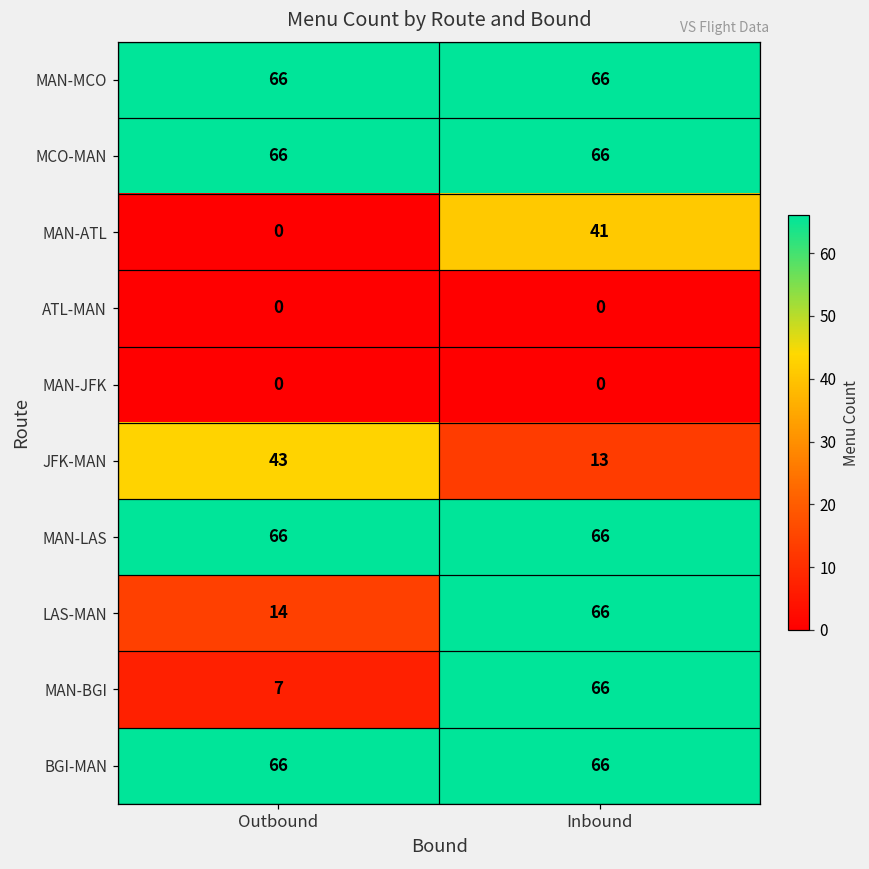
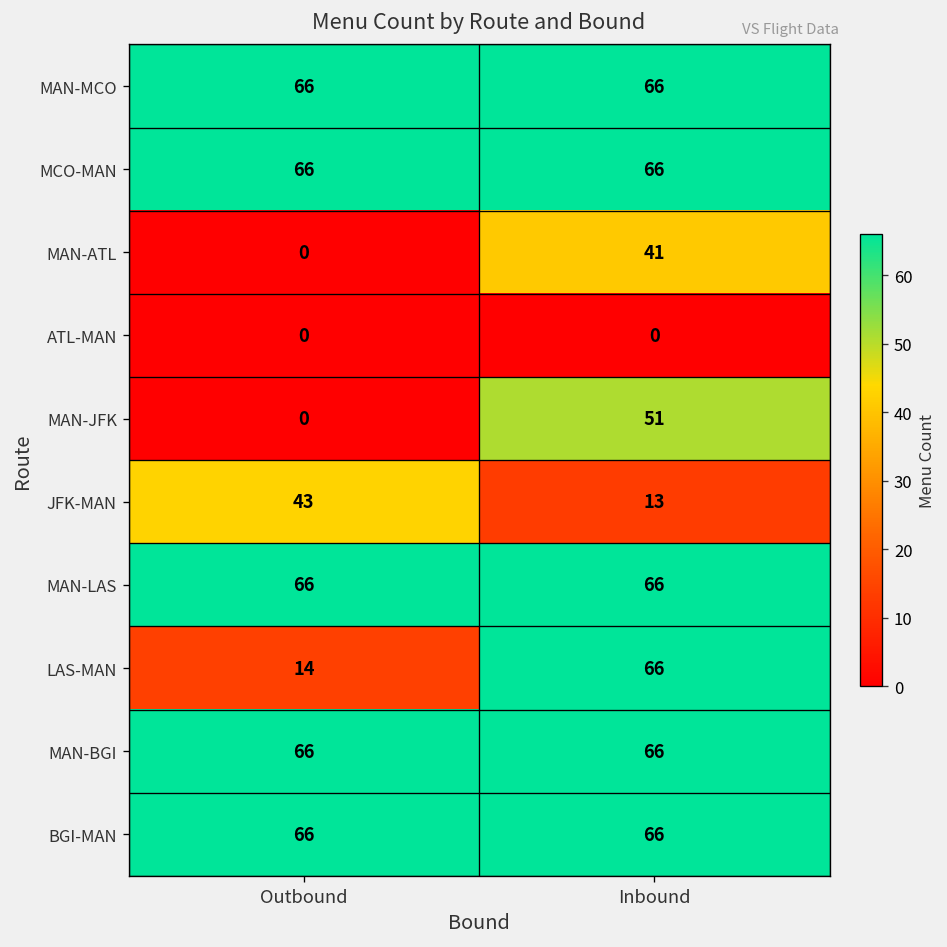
MAN-JFK, Inbound: 0 -> 51
MAN-BGI, Outbound: 7 -> 66
